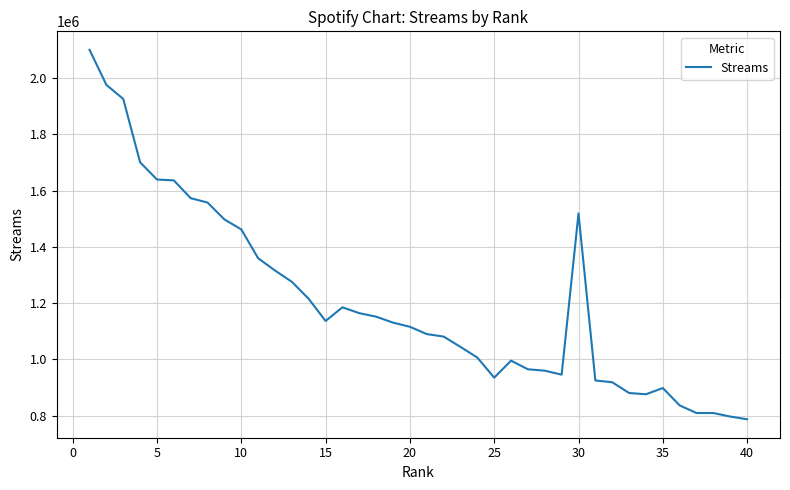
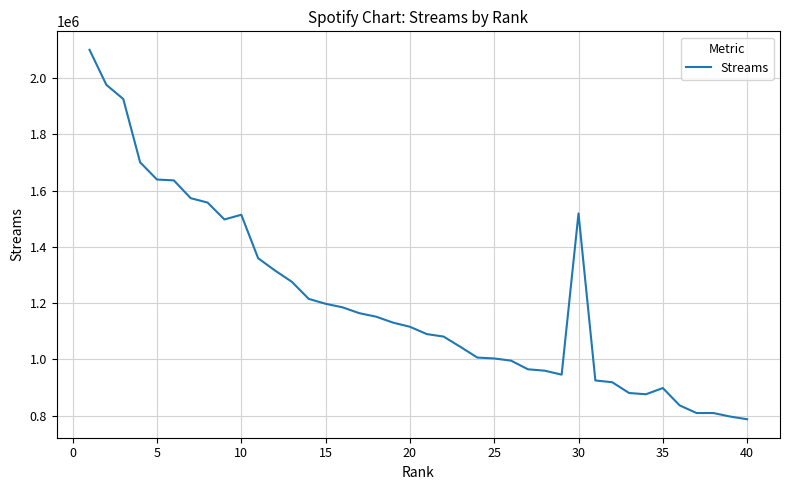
10: 1460000 -> 1510000
15: 1140000 -> 1200000
25: 930000 -> 1000000
